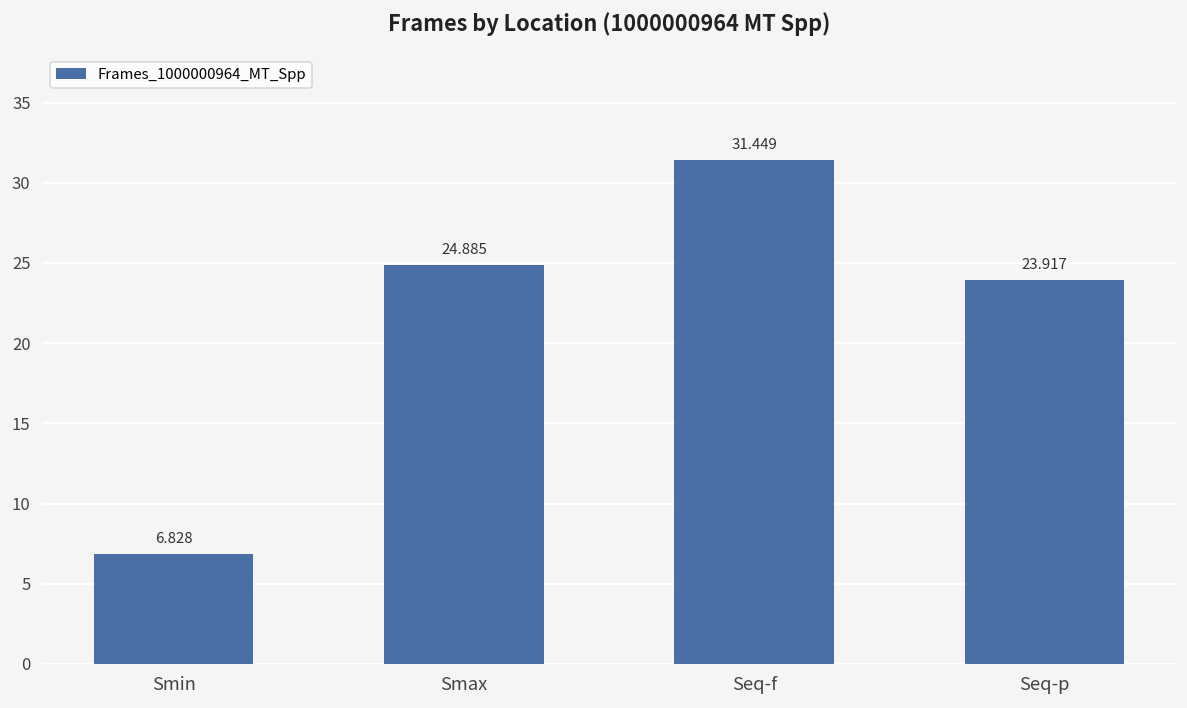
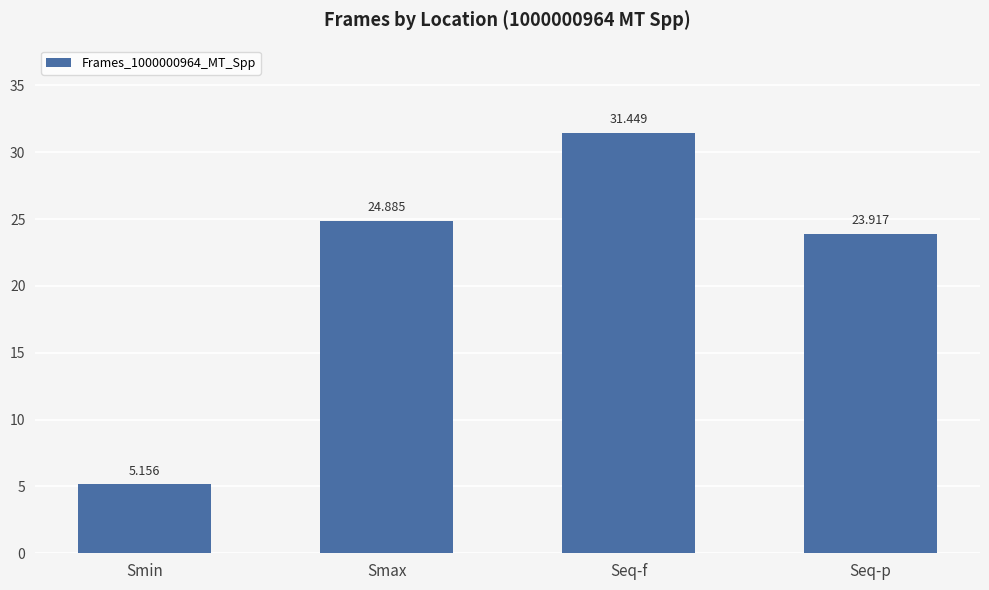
Smin: 6.828 -> 5.156
